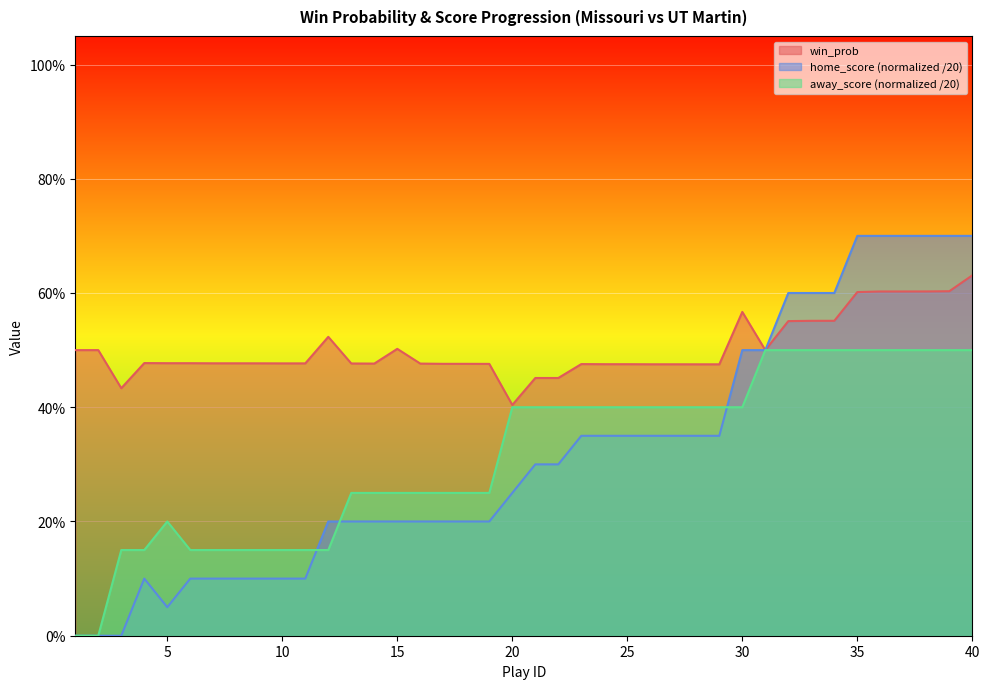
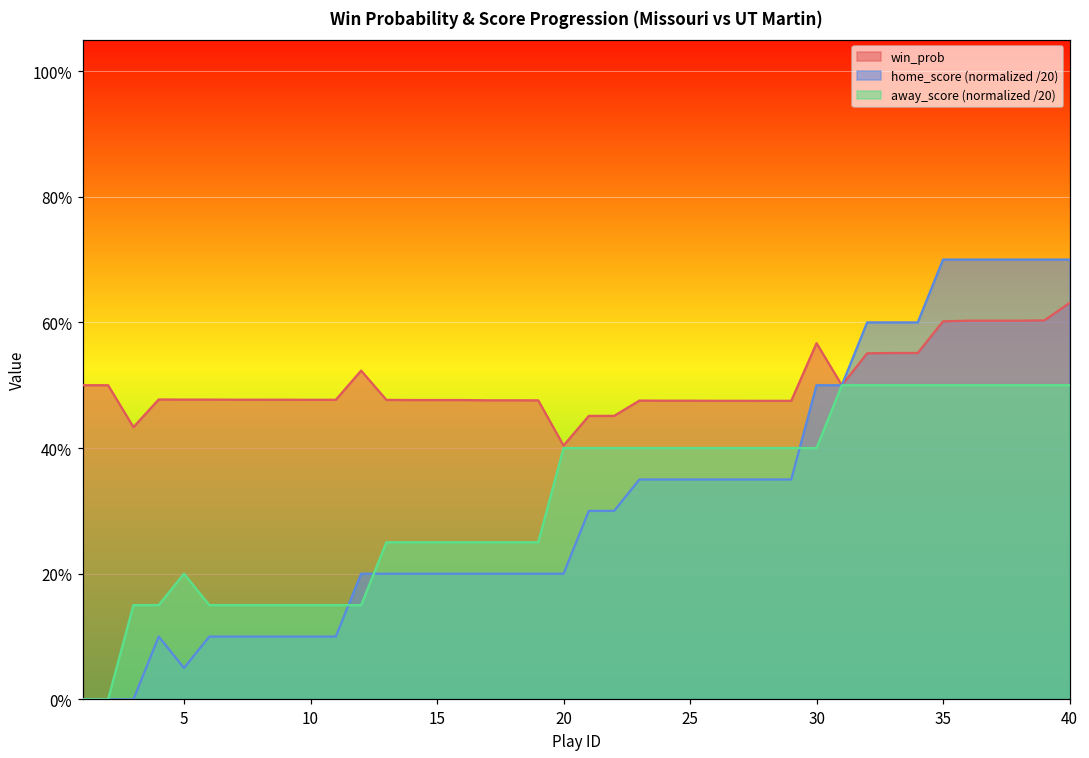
win_prob, 15: 50% -> 48%
home_score (normalized /20), 20: 25% -> 20%
